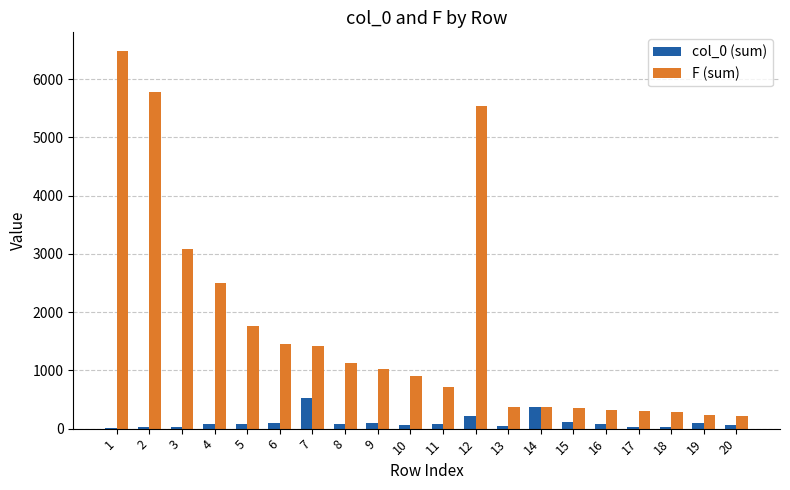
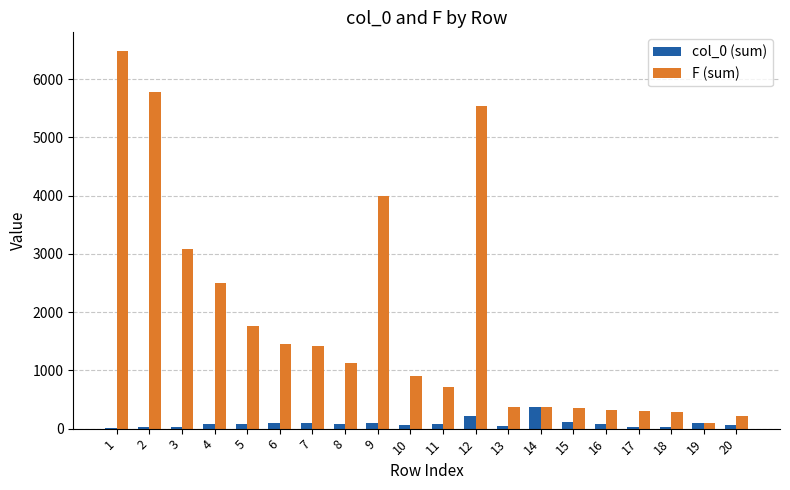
col_0 (sum), 7: 500 -> 100
F (sum), 9: 1000 -> 4000
F (sum), 19: 200 -> 100
